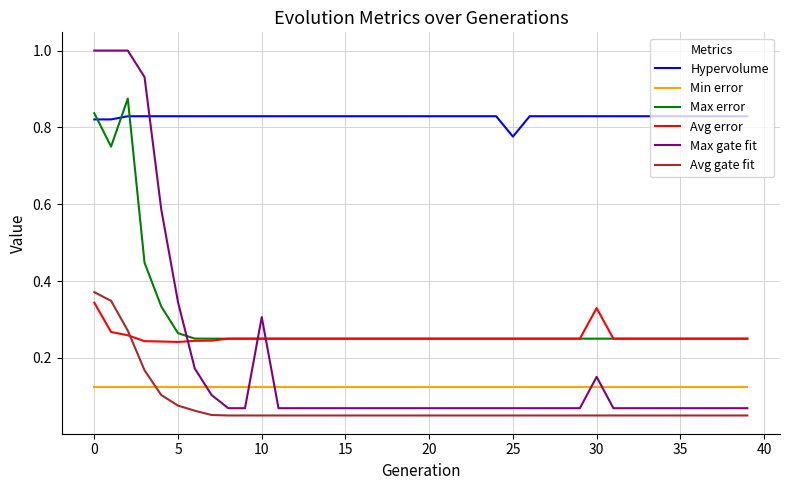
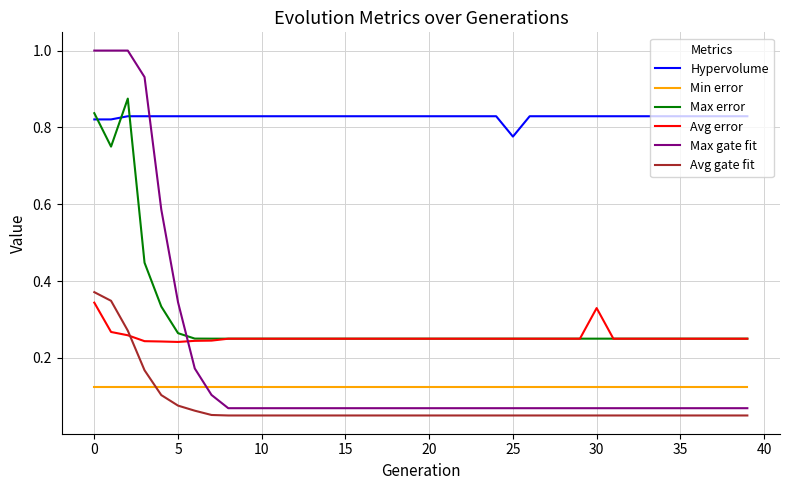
Max gate fit, 10: 0.31 -> 0.07
Max gate fit, 30: 0.15 -> 0.07
